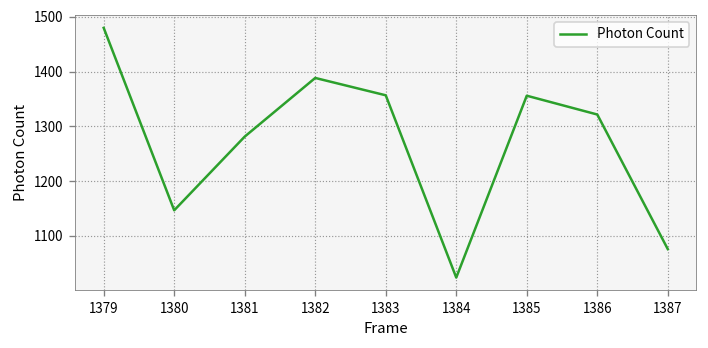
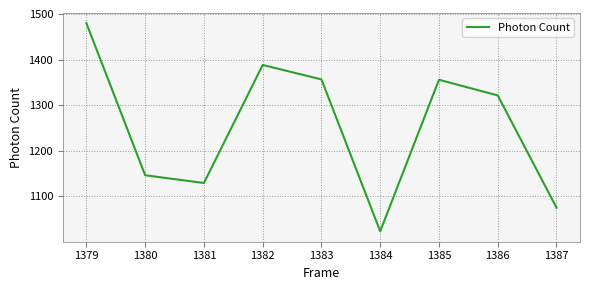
1381: 1280 -> 1130
